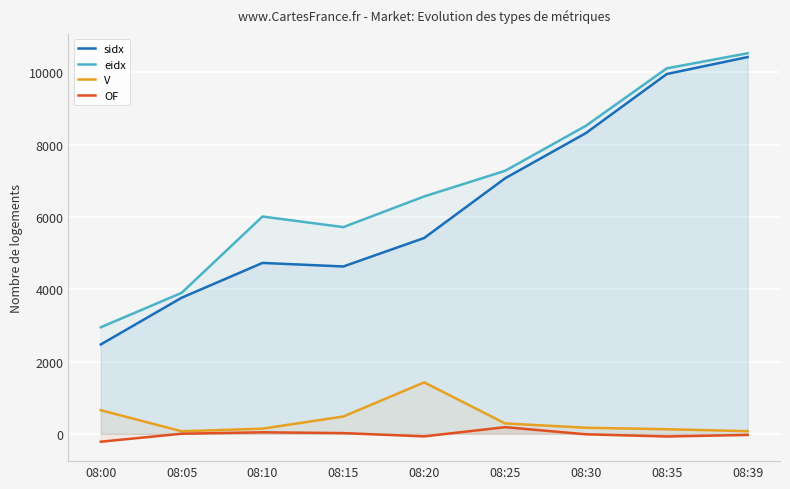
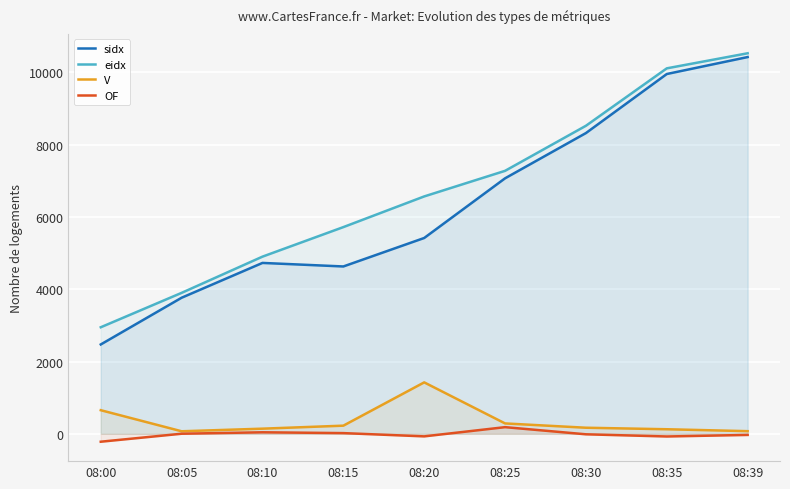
eidx, 08:10: 6000 -> 4900
V, 08:15: 500 -> 200
